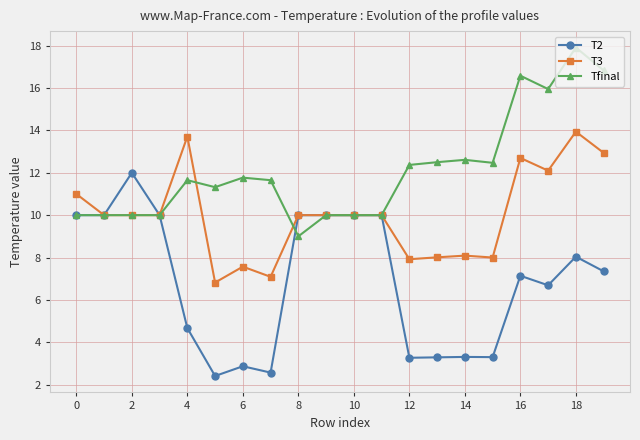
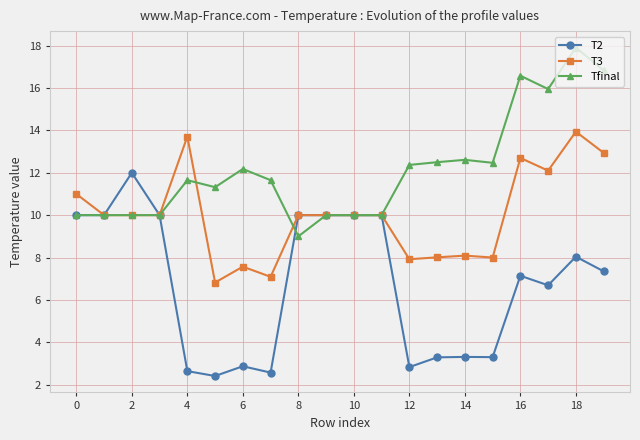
T2, 4: 4.7 -> 2.6
Tfinal, 6: 11.8 -> 12.2
T2, 12: 3.3 -> 2.8
